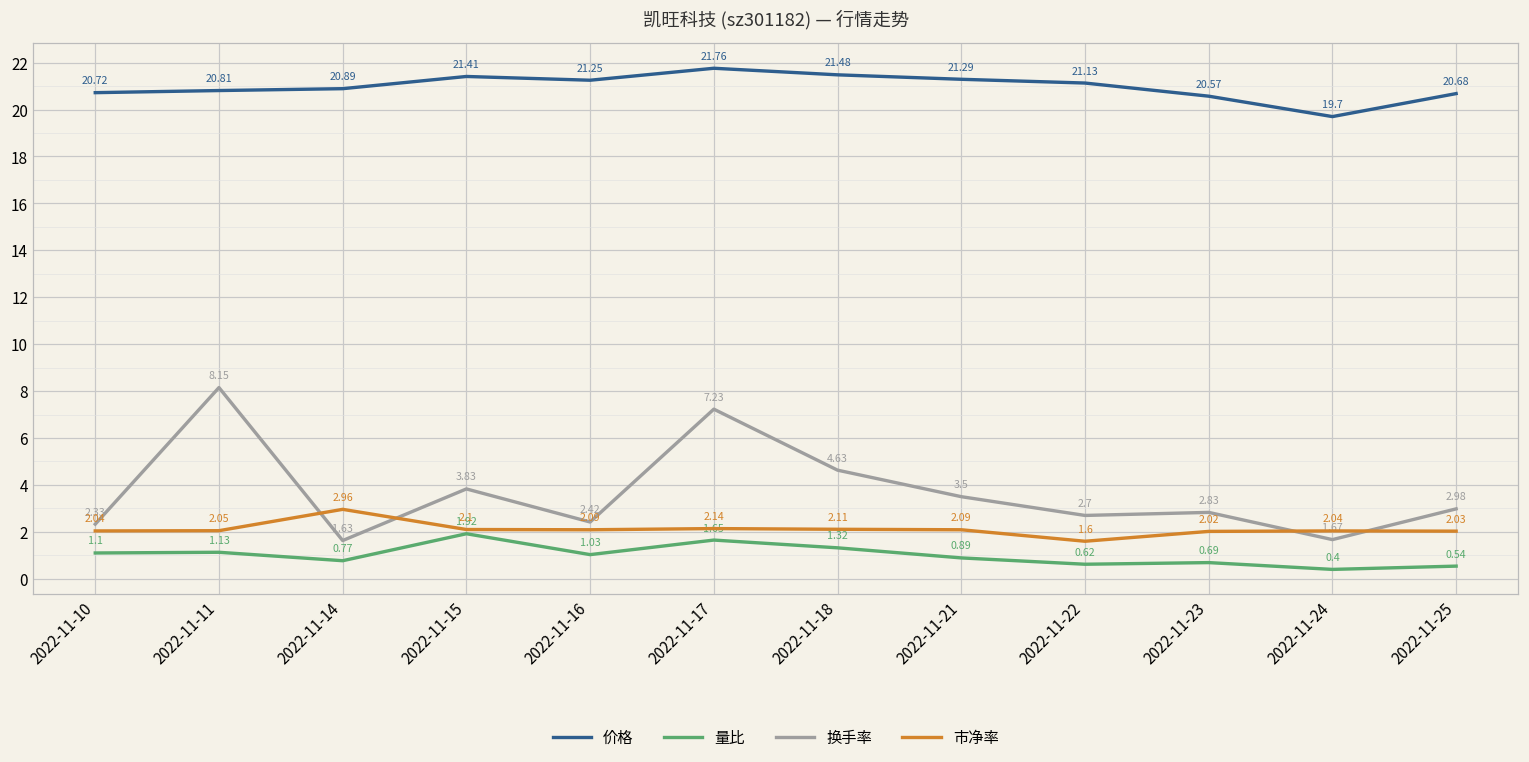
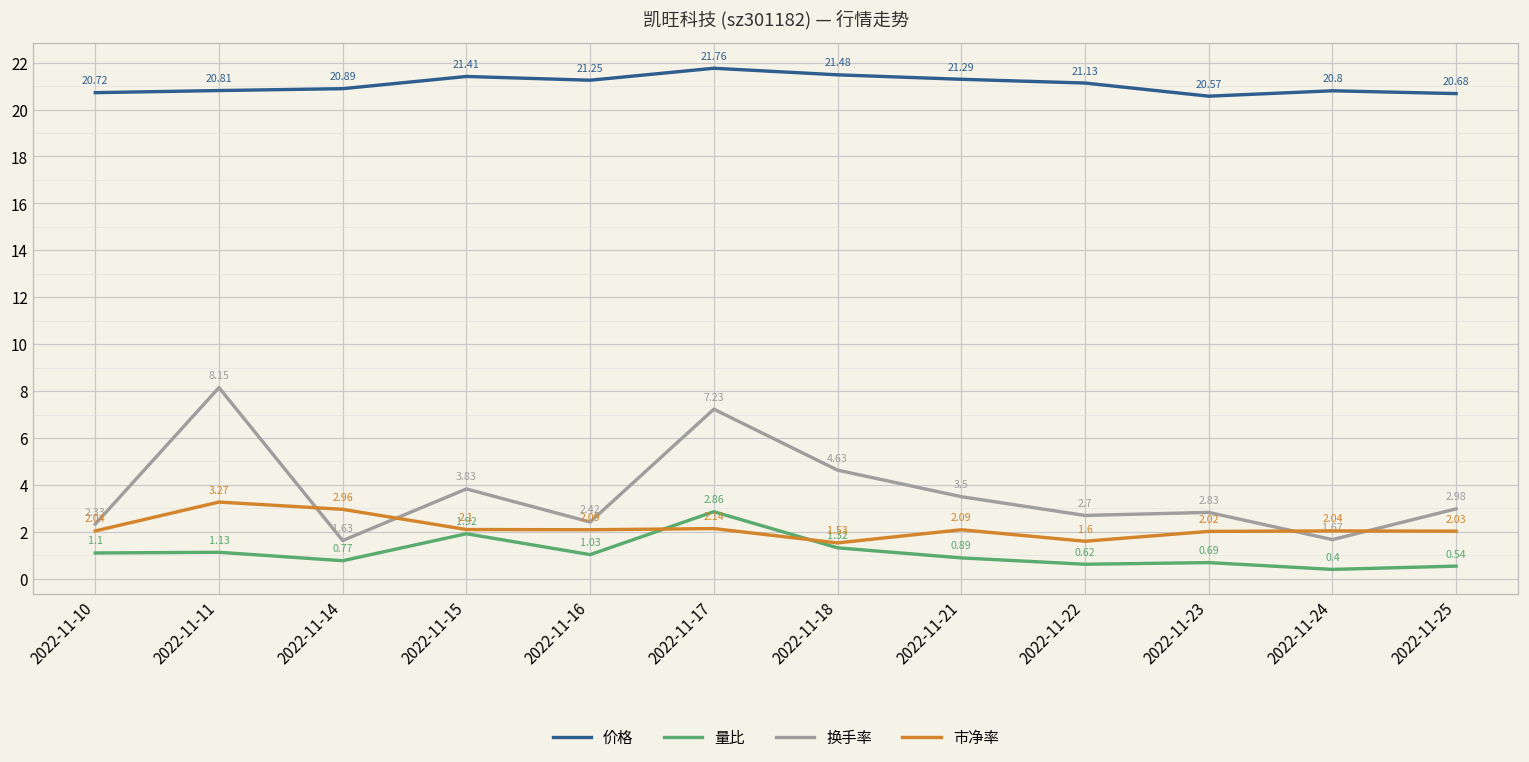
市净率, 2022-11-11: 2.05 -> 3.27
量比, 2022-11-17: 1.65 -> 2.86
市净率, 2022-11-18: 2.11 -> 1.53
价格, 2022-11-24: 19.7 -> 20.8
